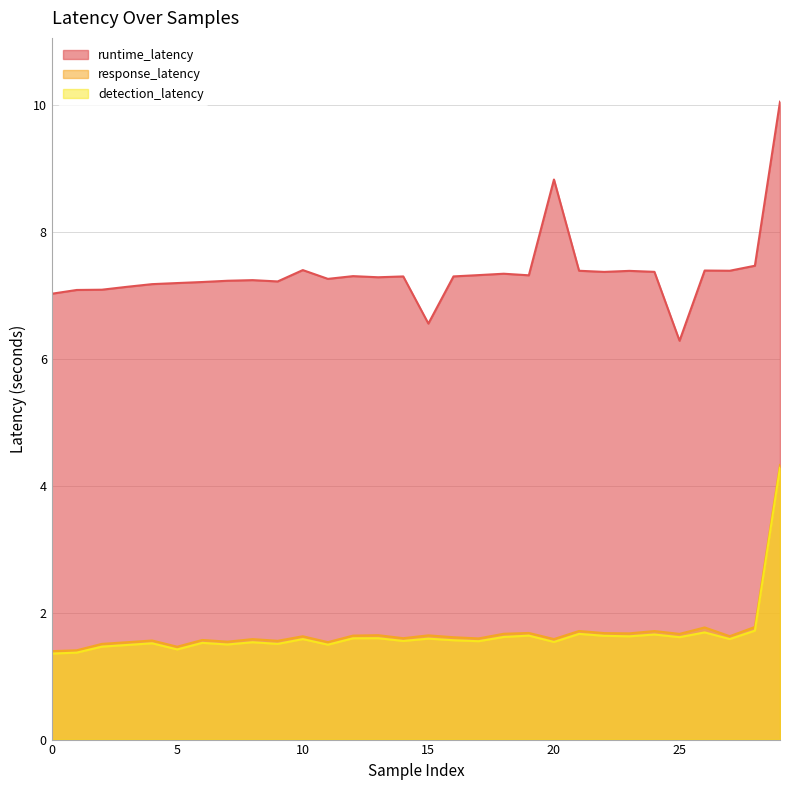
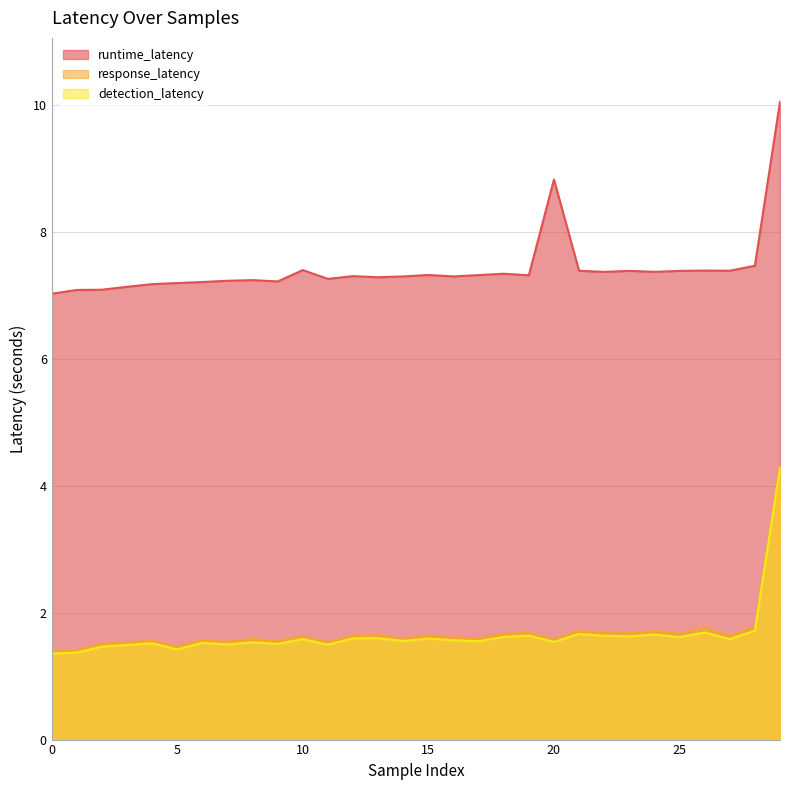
runtime_latency, 15: 6.6 -> 7.3
runtime_latency, 25: 6.3 -> 7.4
